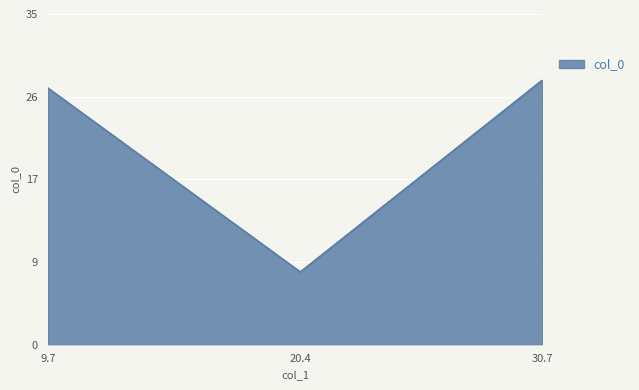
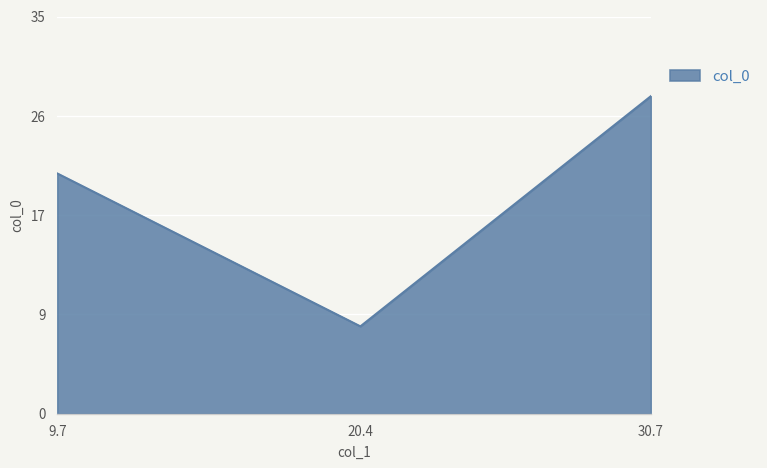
9.7: 27 -> 21
